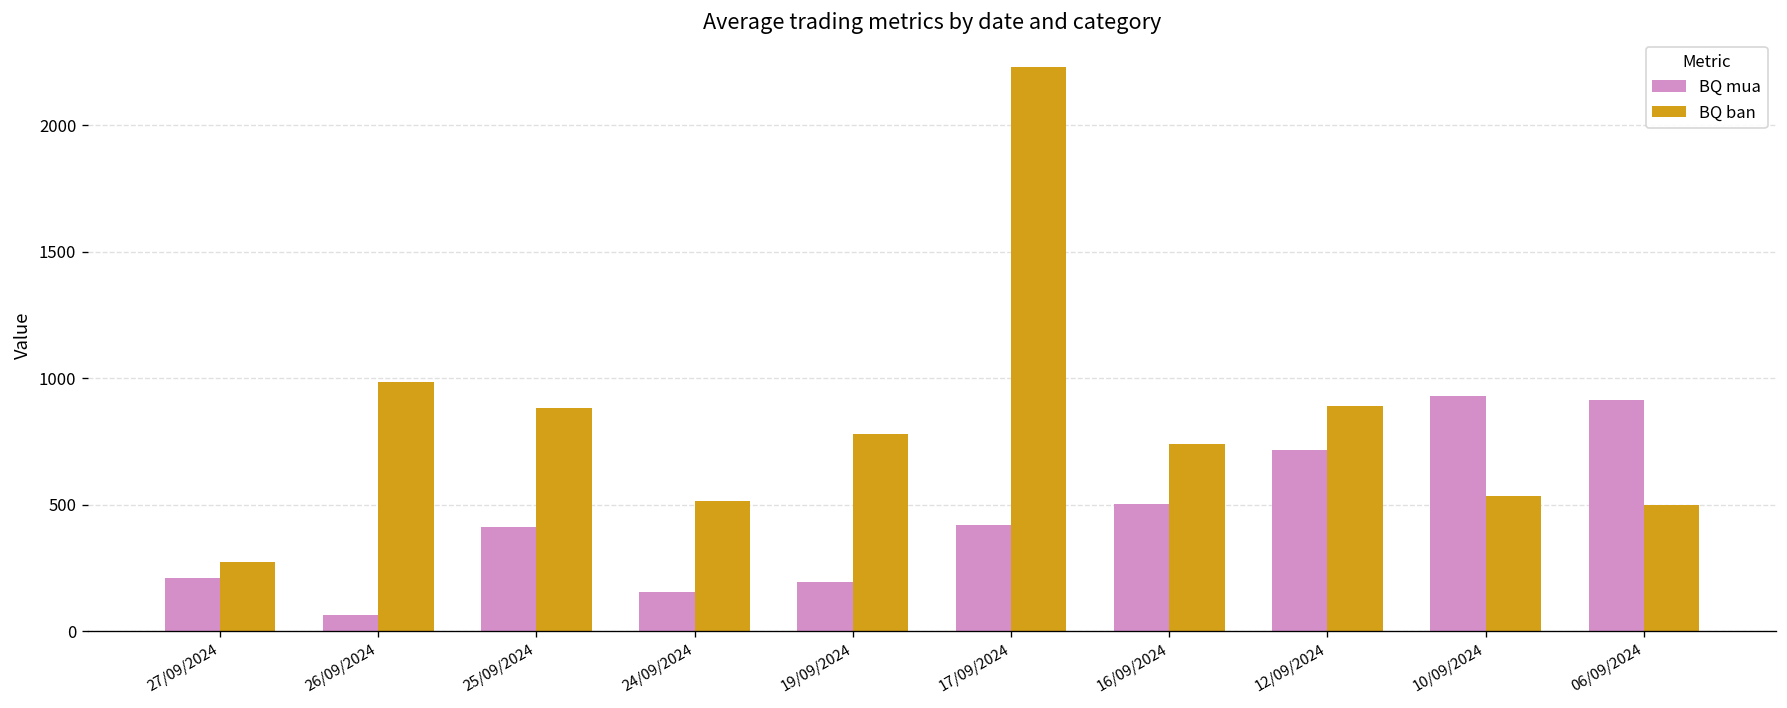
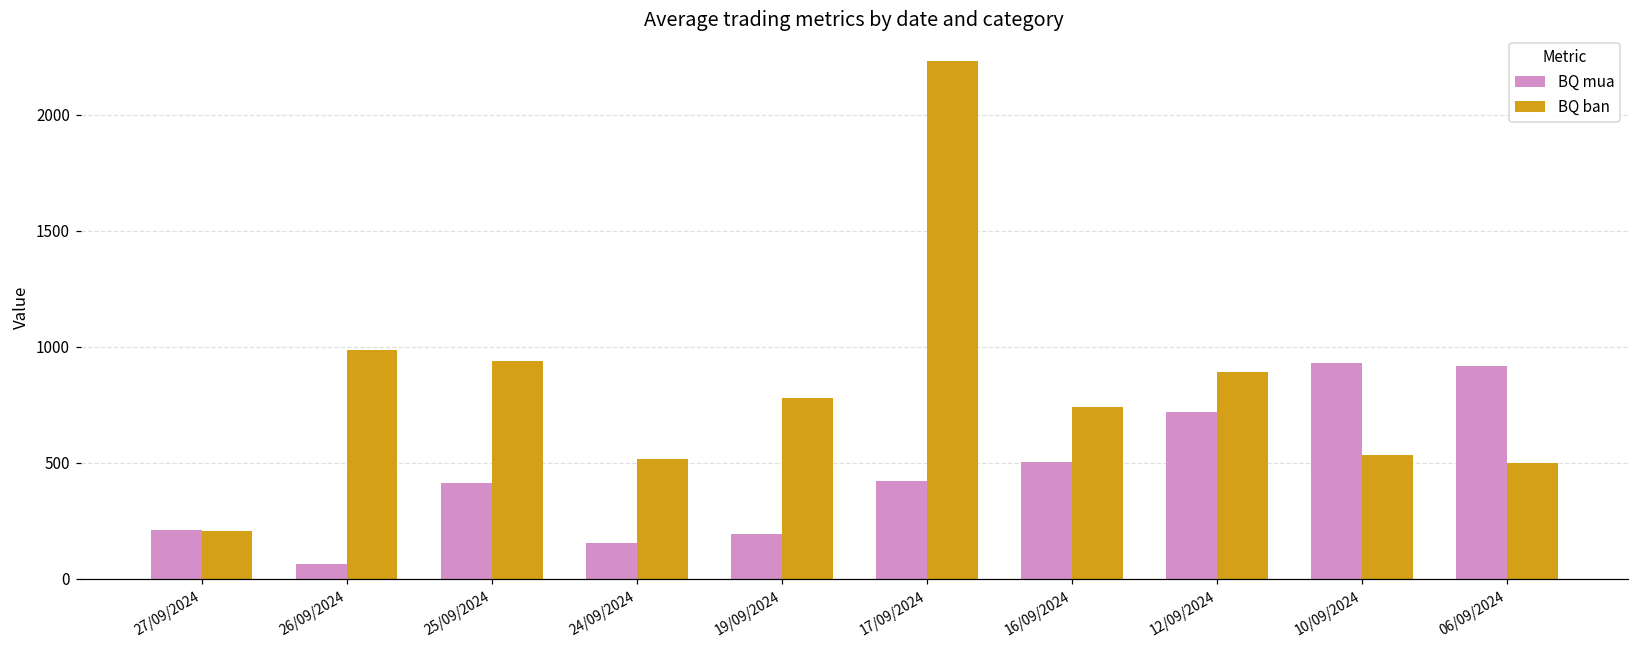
BQ ban, 27/09/2024: 280 -> 210
BQ ban, 25/09/2024: 880 -> 940
